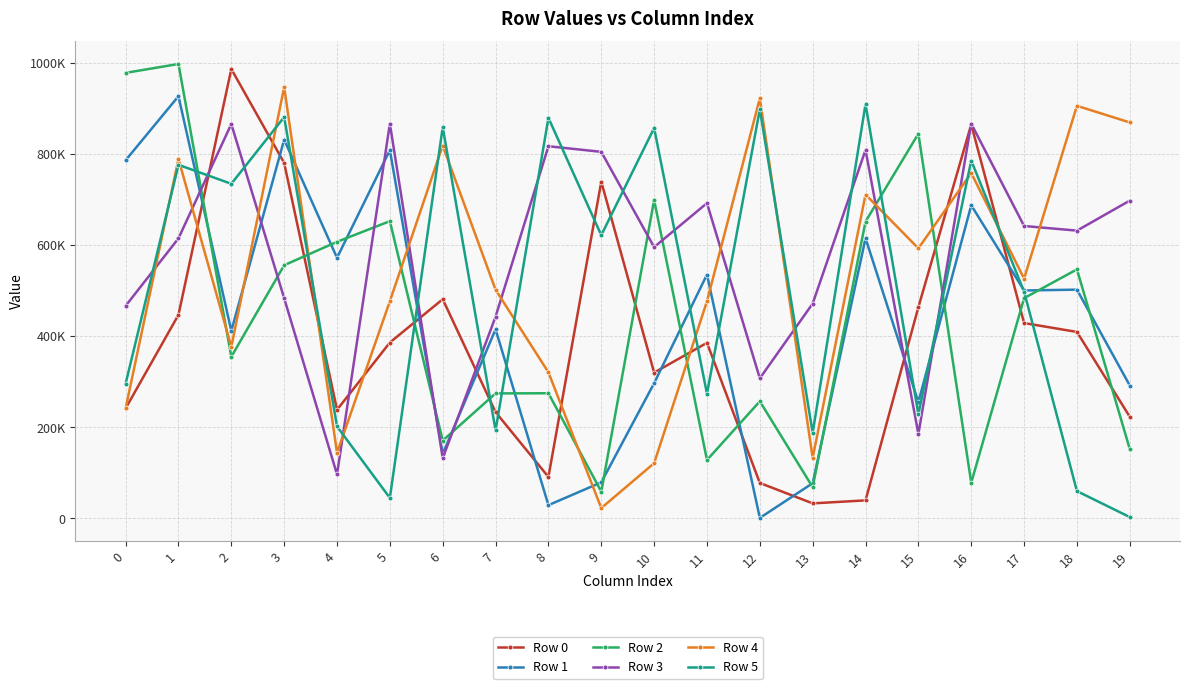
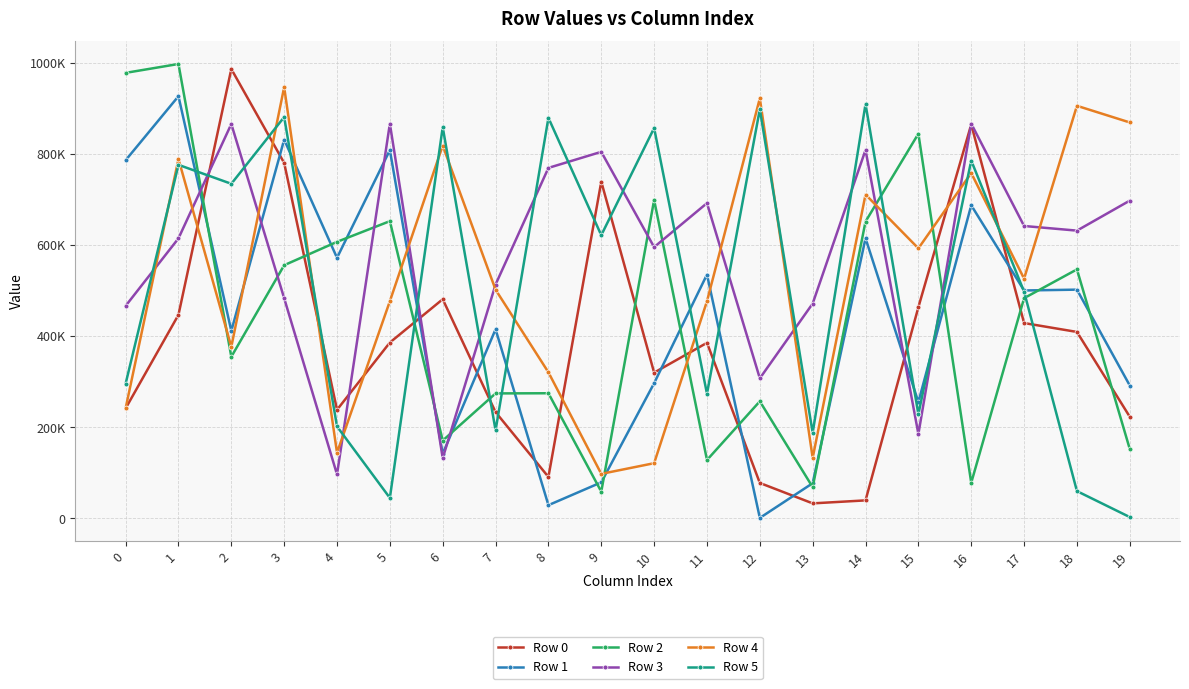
Row 3, 7: 440000 -> 510000
Row 3, 8: 820000 -> 770000
Row 4, 9: 20000 -> 100000
